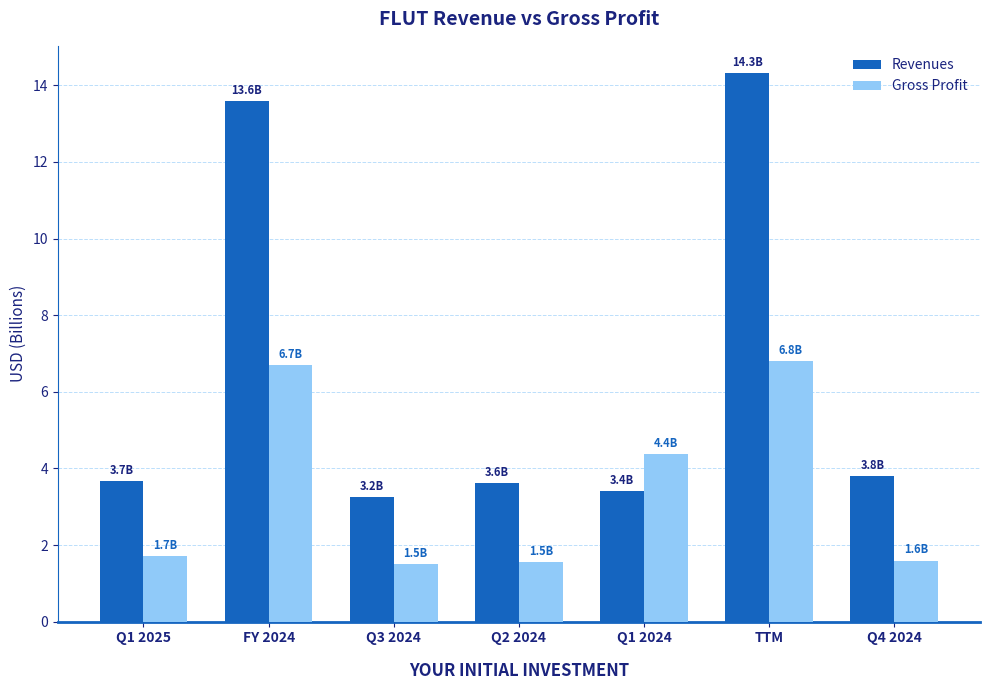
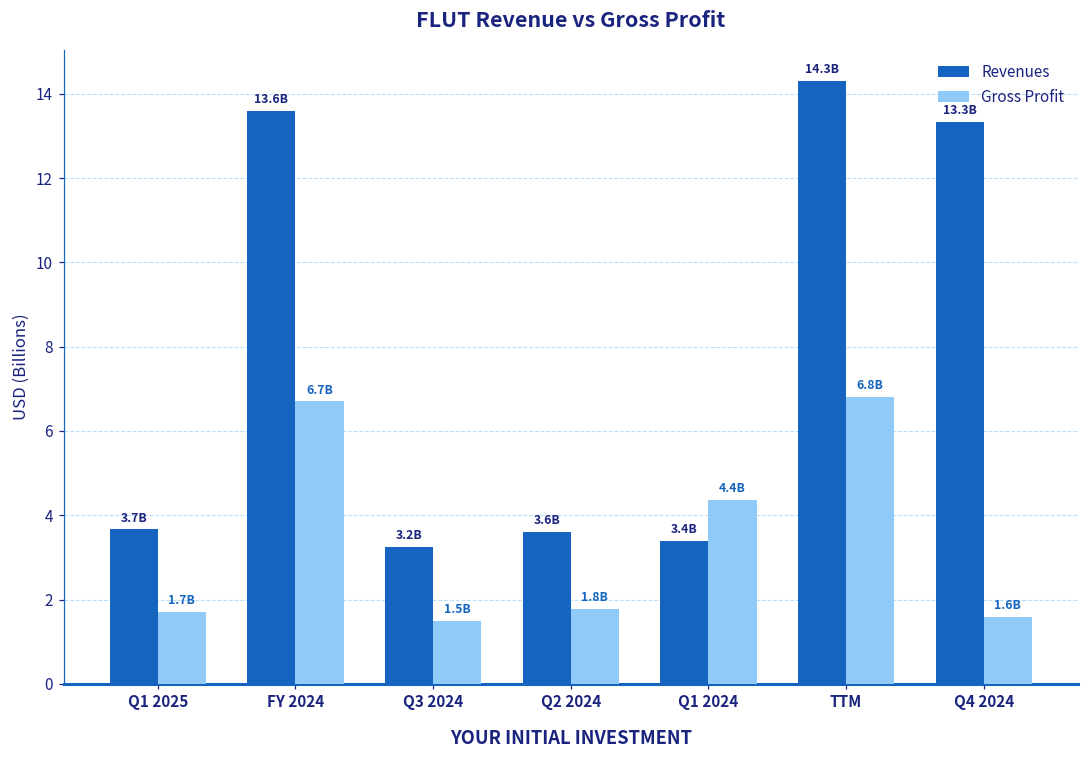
Gross Profit, Q2 2024: 1.5B -> 1.8B
Revenues, Q4 2024: 3.8B -> 13.3B
